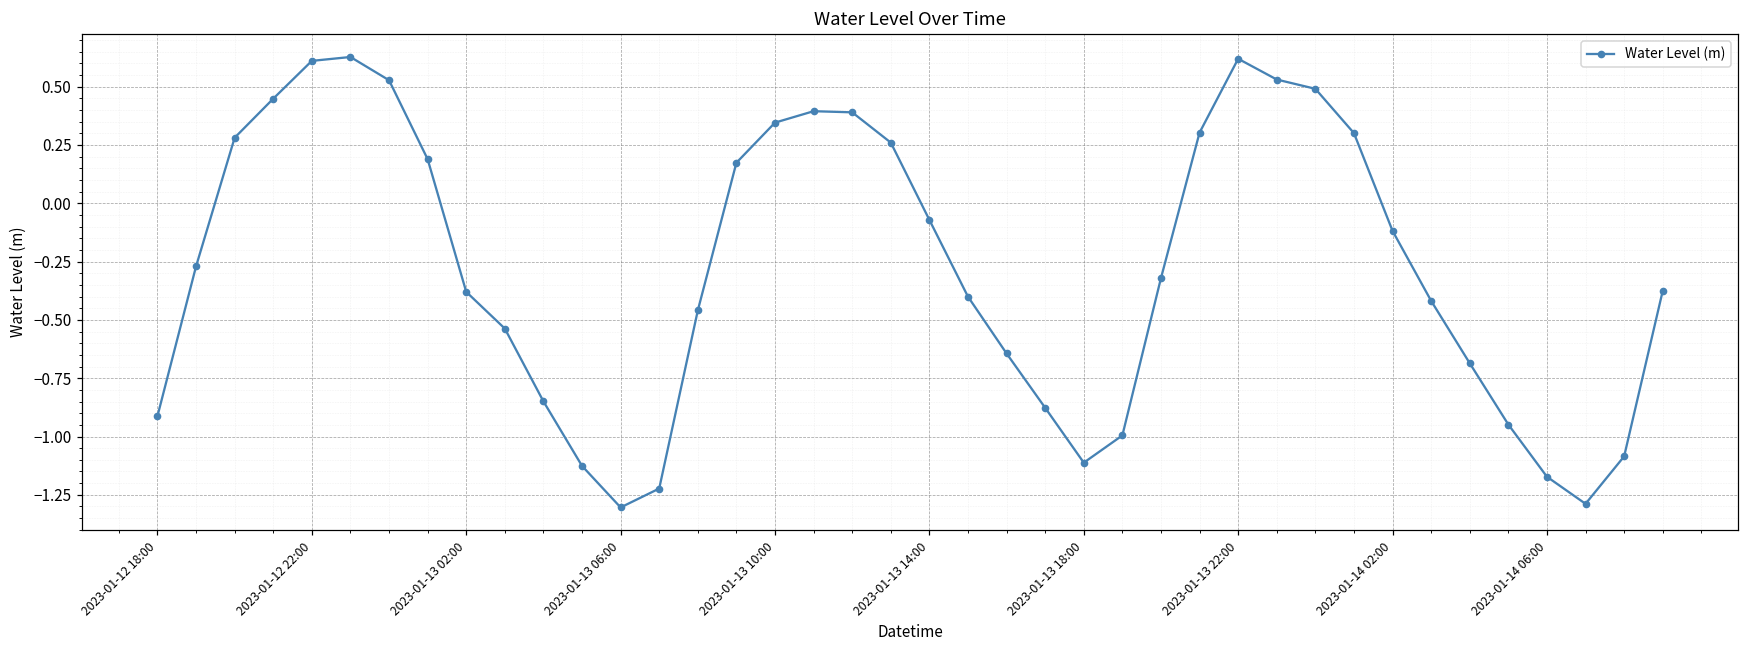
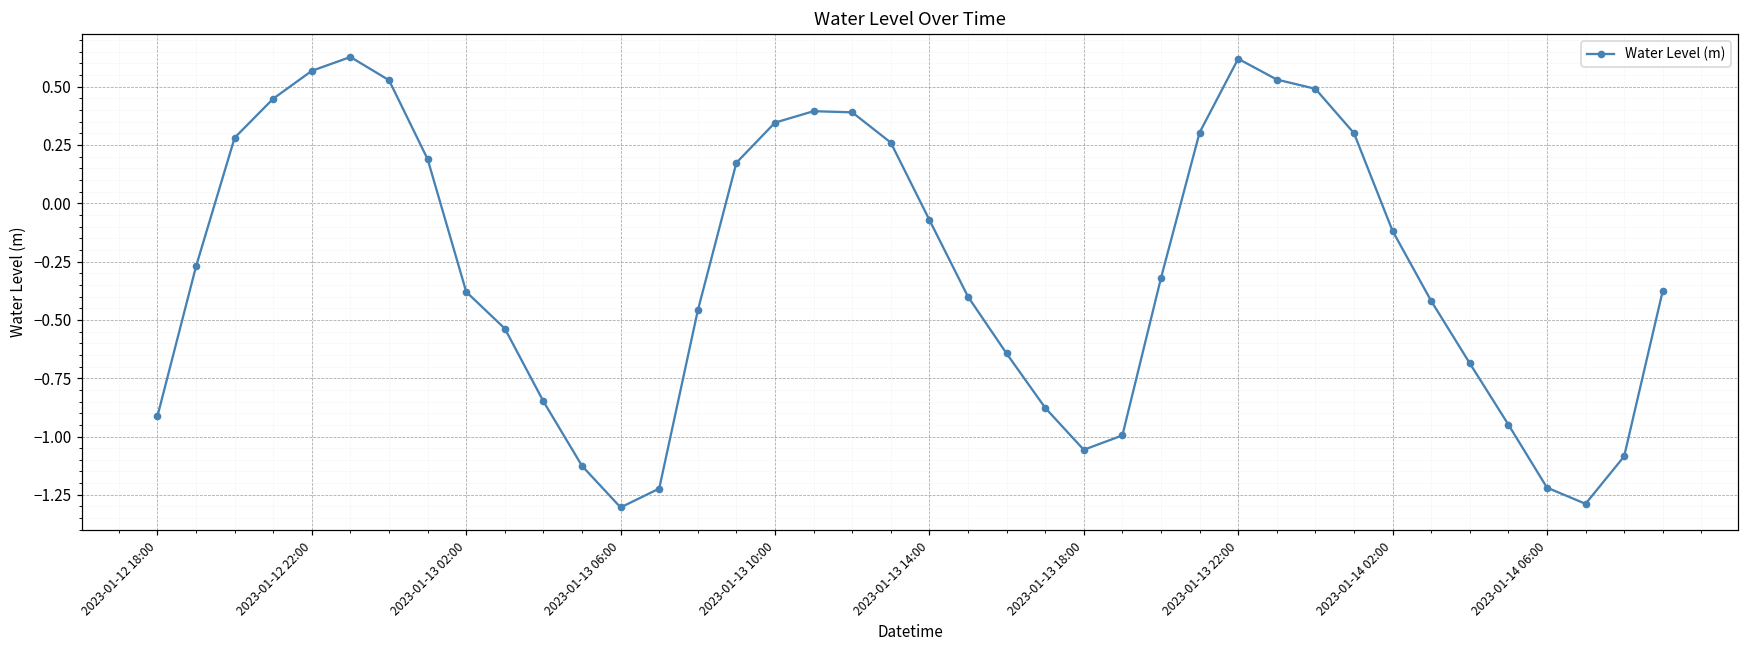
2023-01-12 22:00: 0.61 -> 0.57
2023-01-13 18:00: -1.11 -> -1.06
2023-01-14 06:00: -1.17 -> -1.22
